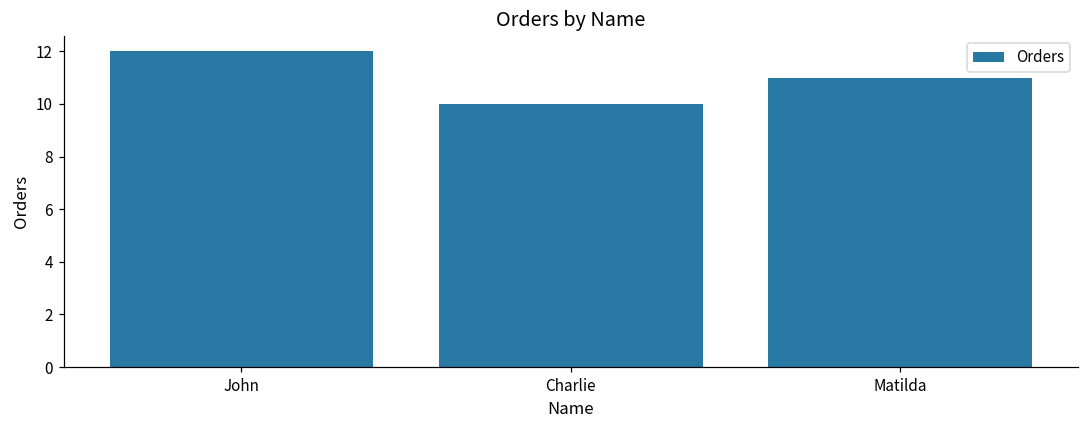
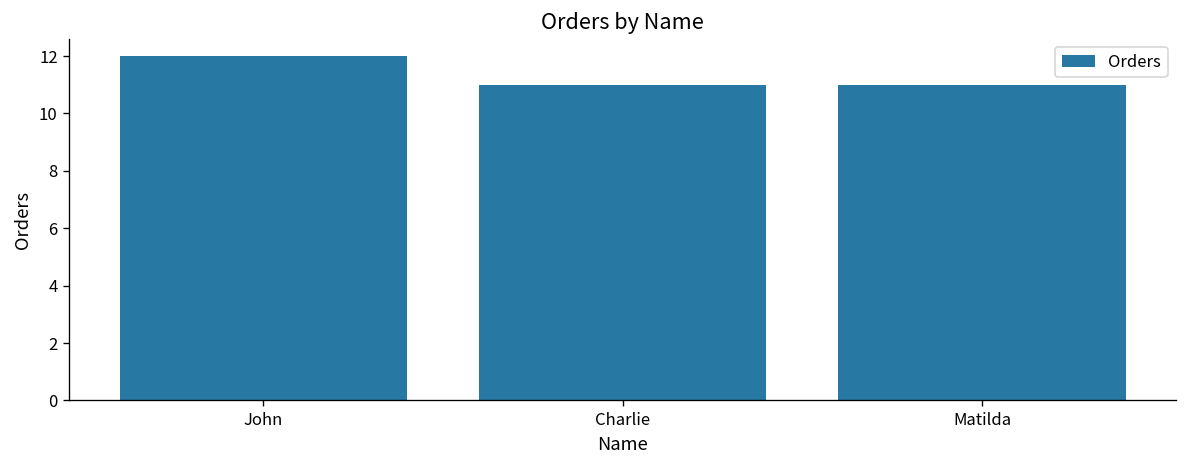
Charlie: 10 -> 11
